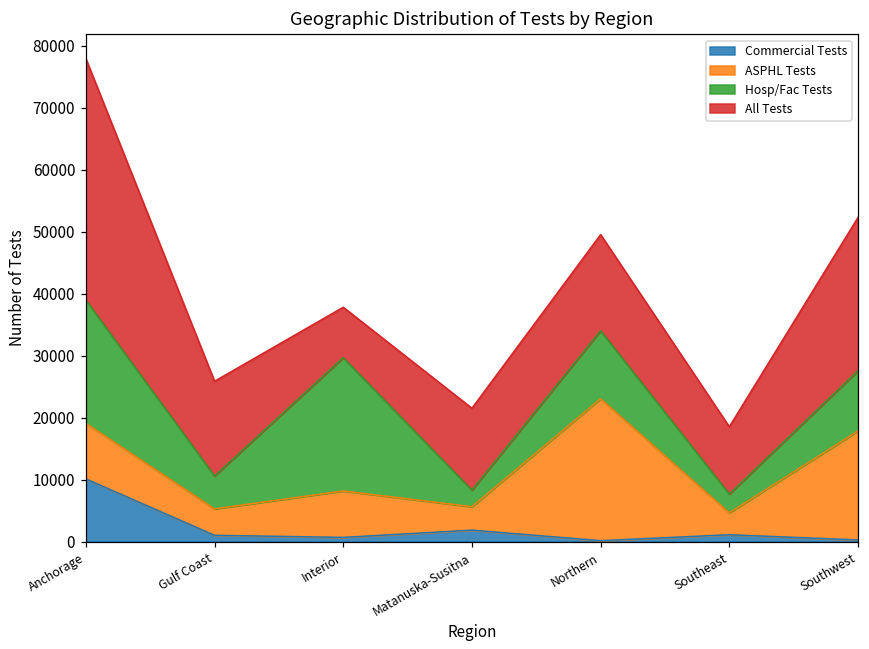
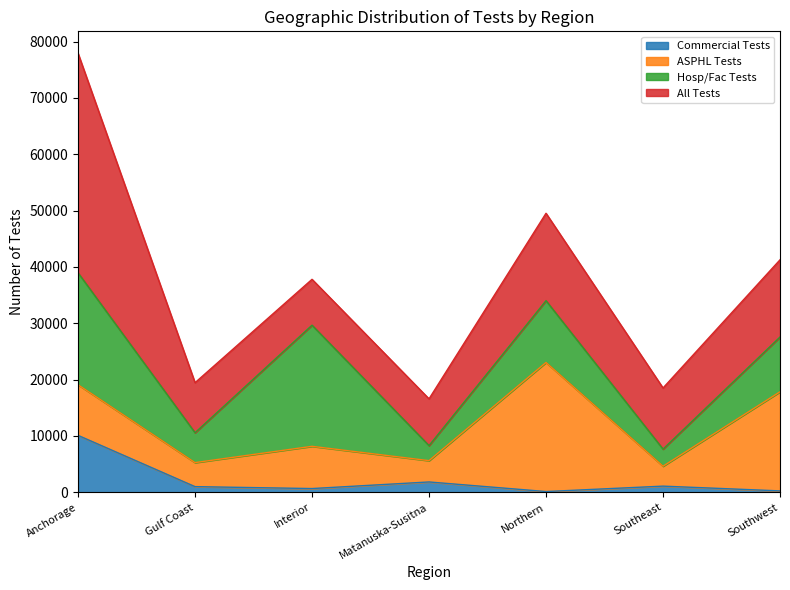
All Tests, Gulf Coast: 15000 -> 9000
All Tests, Matanuska-Susitna: 13000 -> 8000
All Tests, Southwest: 25000 -> 14000
